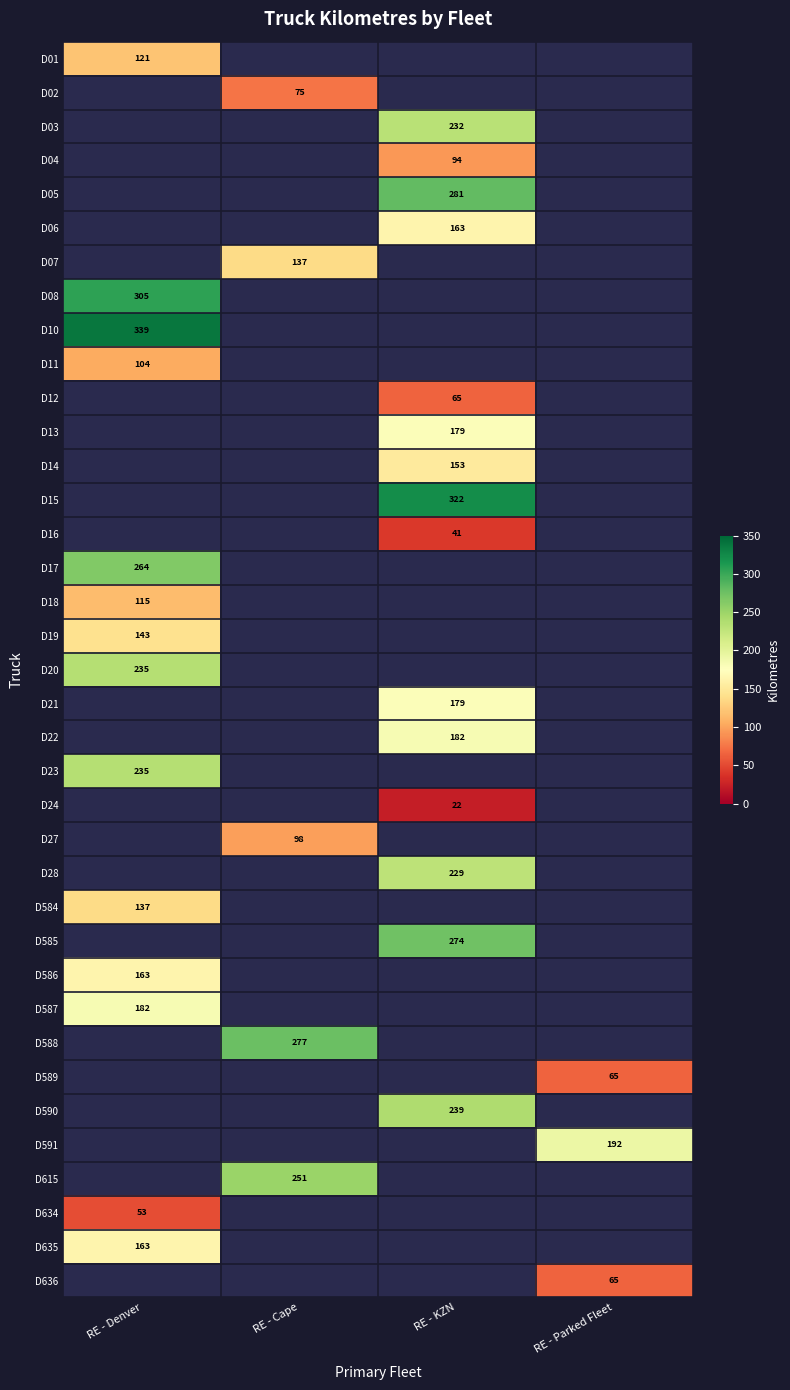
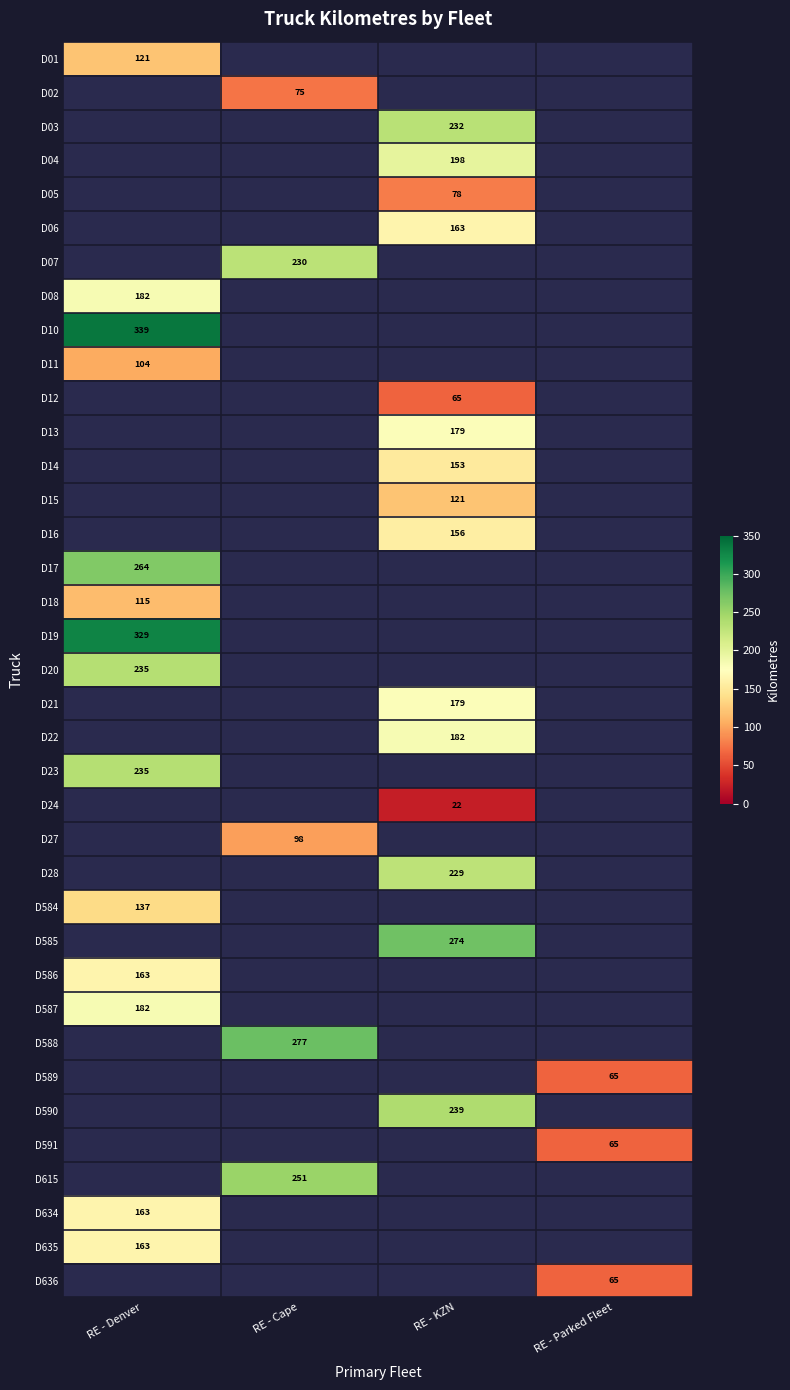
D04, RE - KZN: 94 -> 198
D05, RE - KZN: 281 -> 78
D07, RE - Cape: 137 -> 230
D08, RE - Denver: 305 -> 182
D15, RE - KZN: 322 -> 121
D16, RE - KZN: 41 -> 156
D19, RE - Denver: 143 -> 329
D591, RE - Parked Fleet: 192 -> 65
D634, RE - Denver: 53 -> 163
